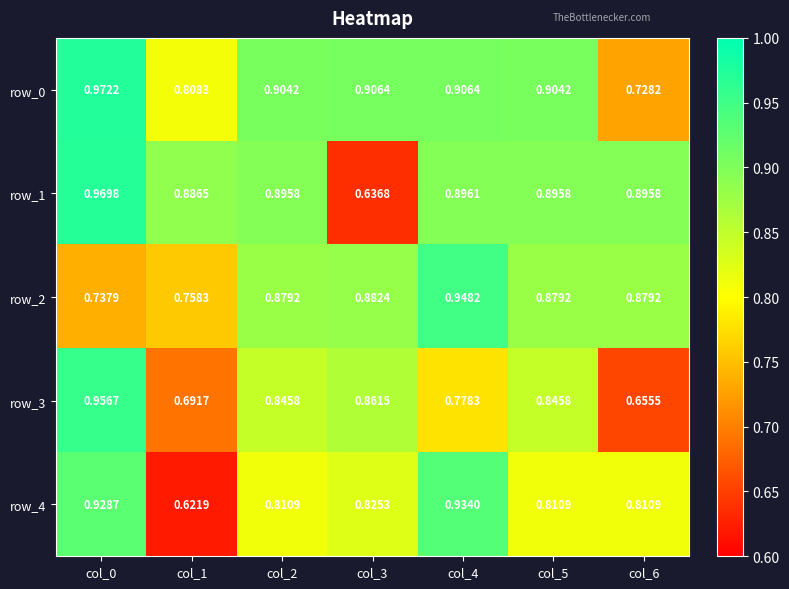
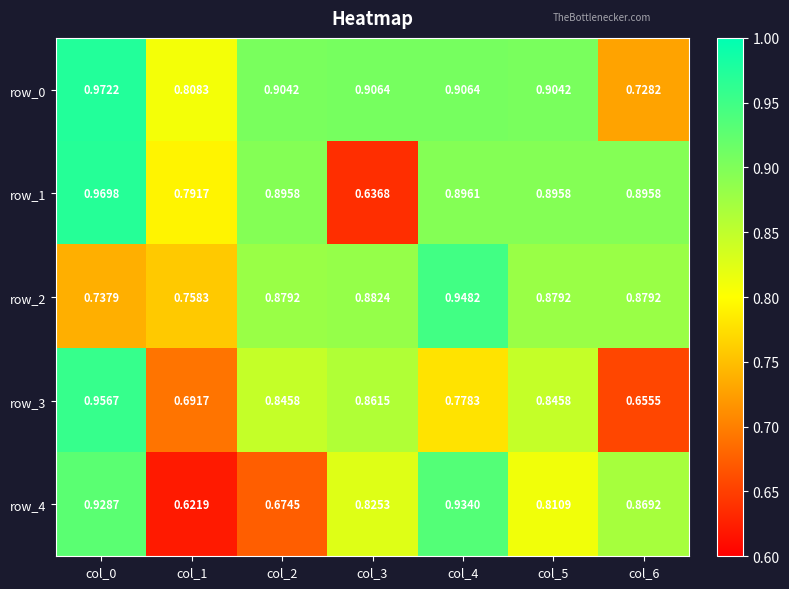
row_1, col_1: 0.8865 -> 0.7917
row_4, col_2: 0.8109 -> 0.6745
row_4, col_6: 0.8109 -> 0.8692
